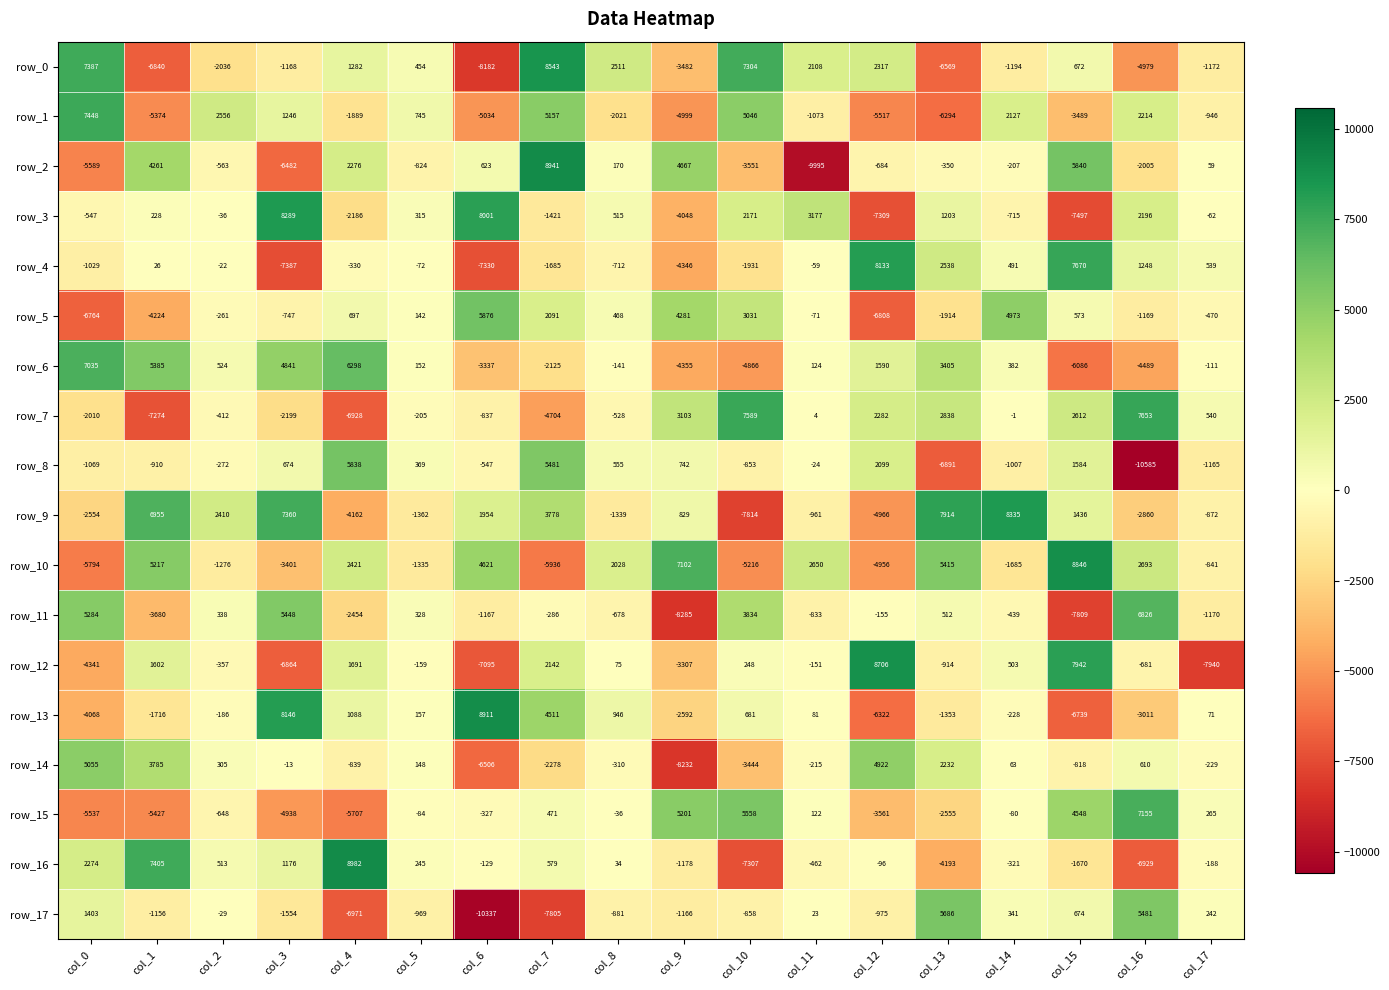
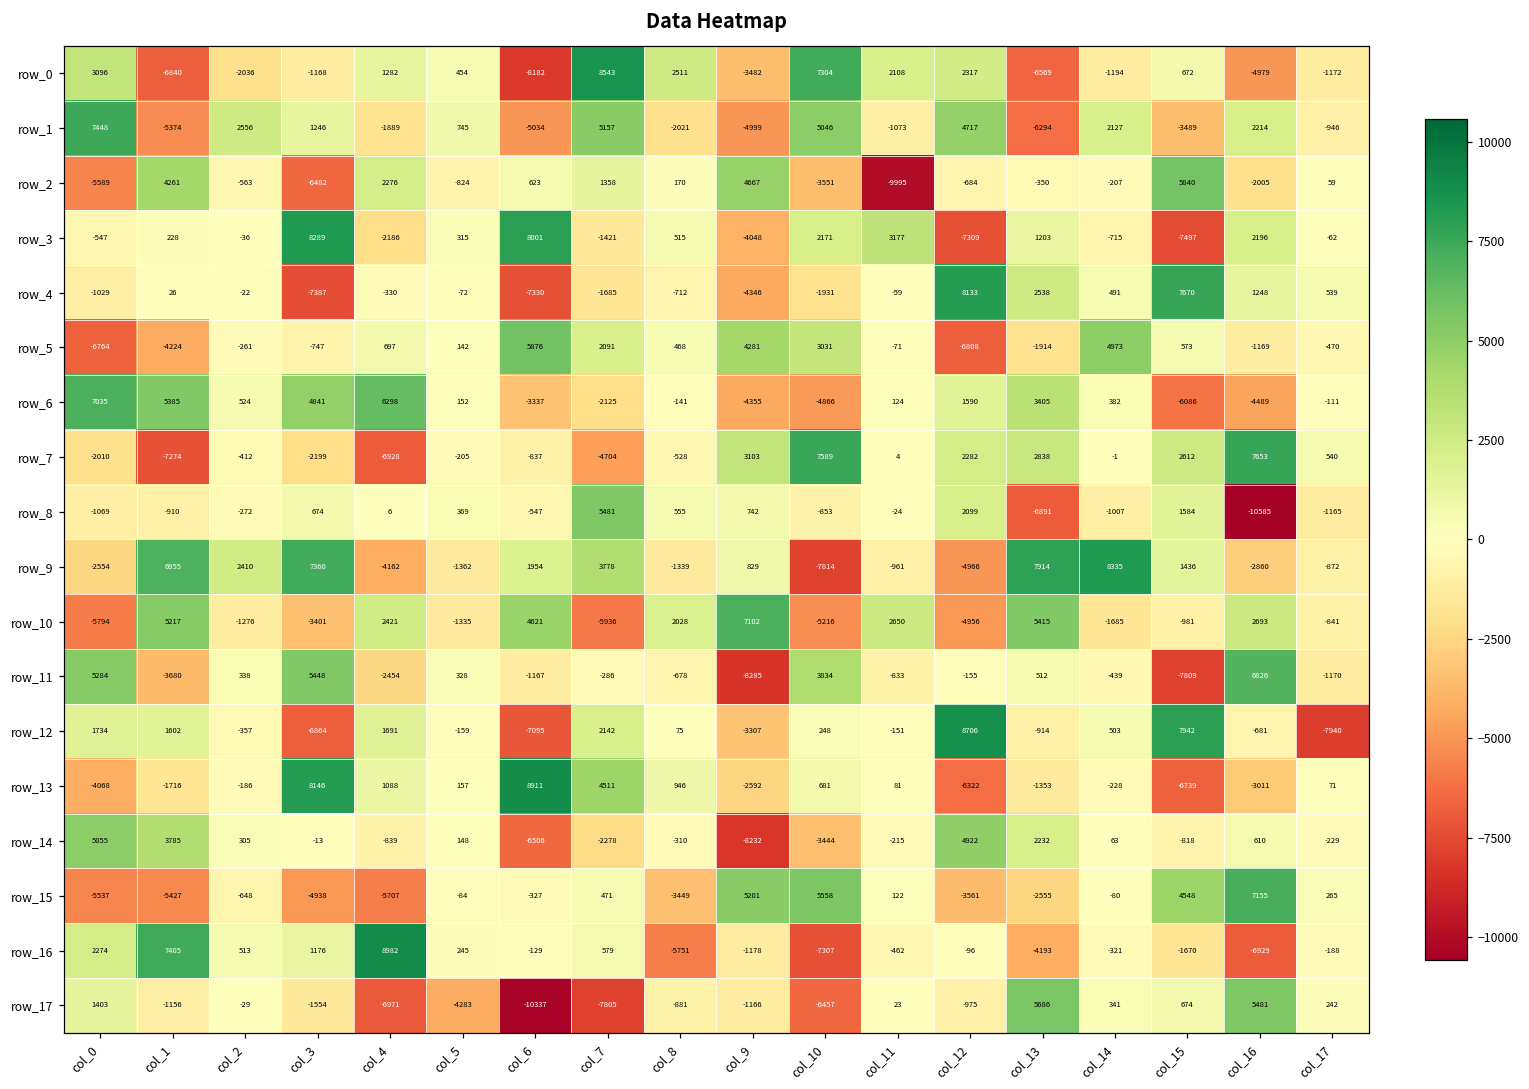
row_0, col_0: 7387 -> 3096
row_1, col_12: -5517 -> 4717
row_2, col_7: 8941 -> 1358
row_8, col_4: 5838 -> 6
row_10, col_15: 8846 -> -981
row_12, col_0: -4341 -> 1734
row_15, col_8: -36 -> -3449
row_16, col_8: 34 -> -5751
row_17, col_5: -969 -> -4283
row_17, col_10: -858 -> -6457
